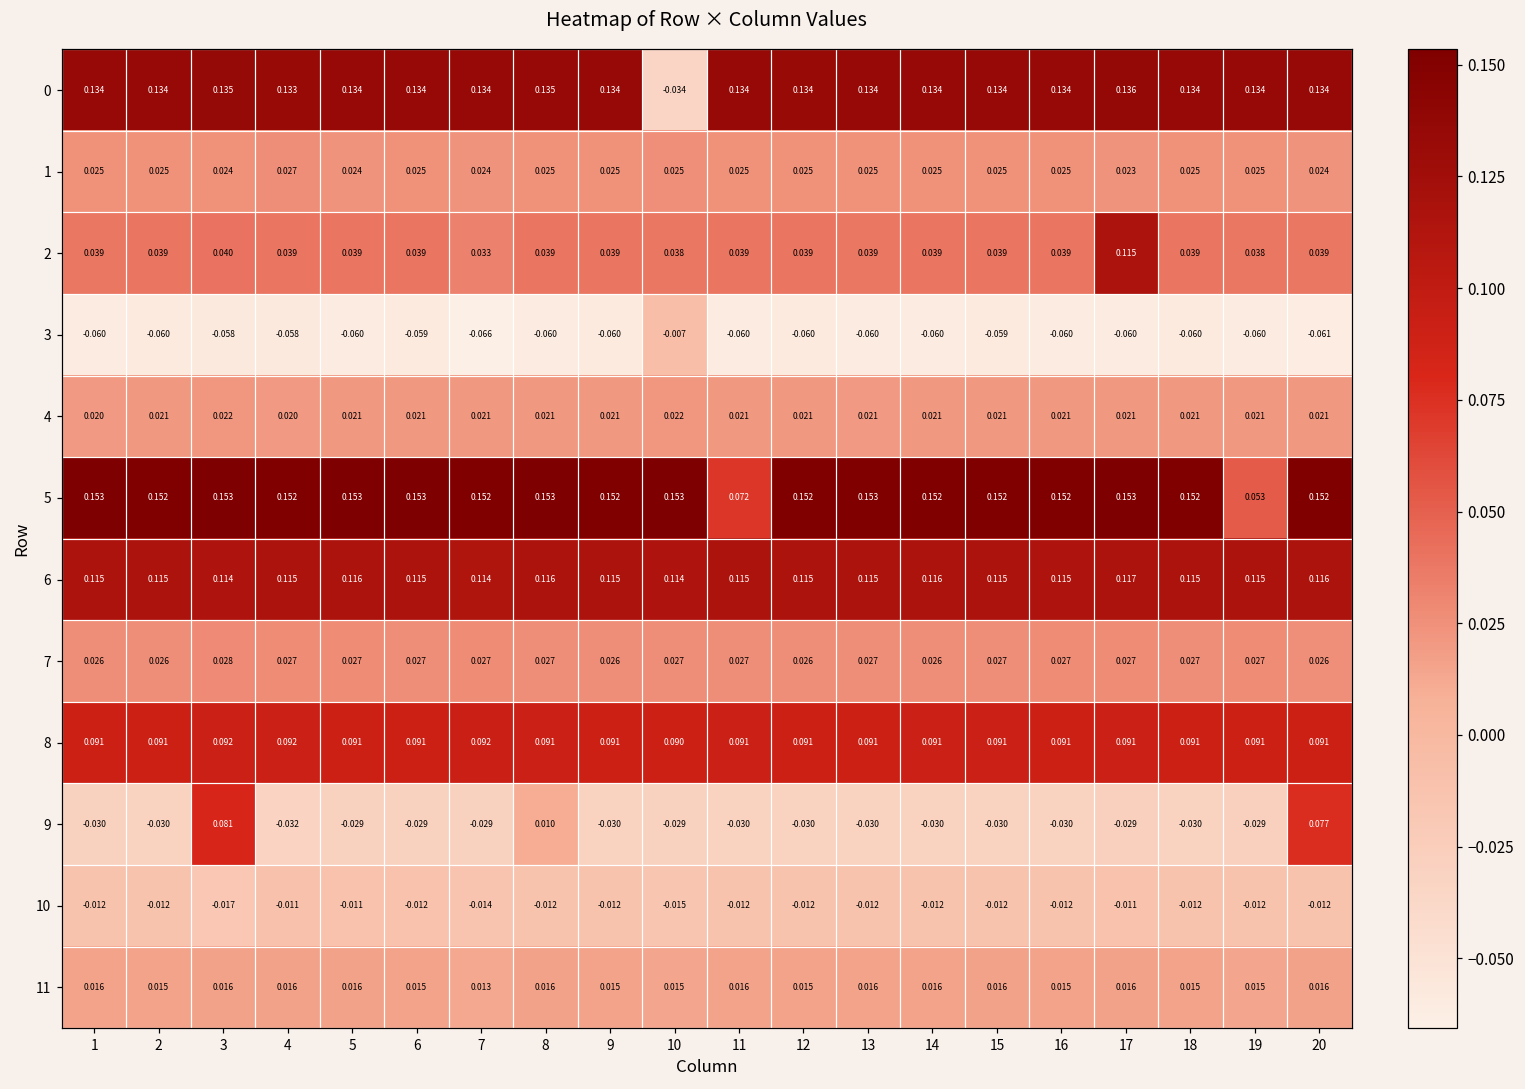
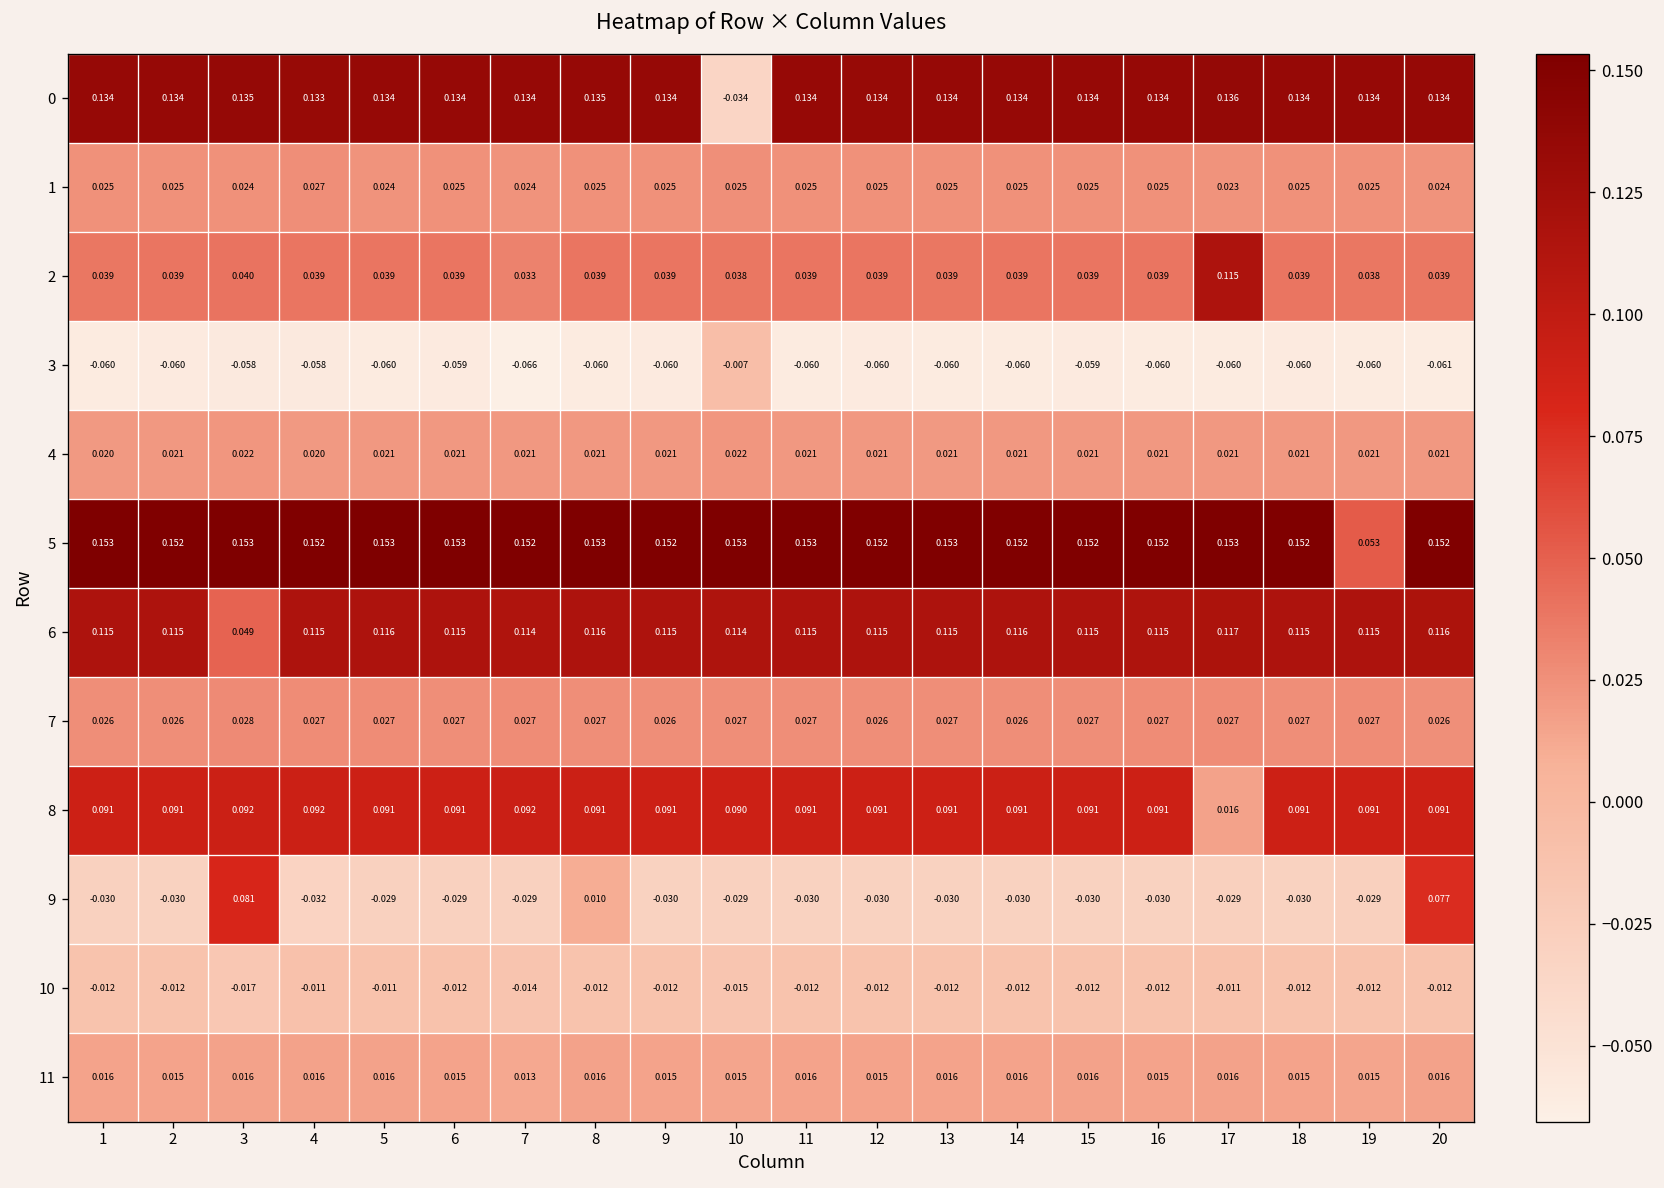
5, 11: 0.072 -> 0.153
6, 3: 0.114 -> 0.049
8, 17: 0.091 -> 0.016
